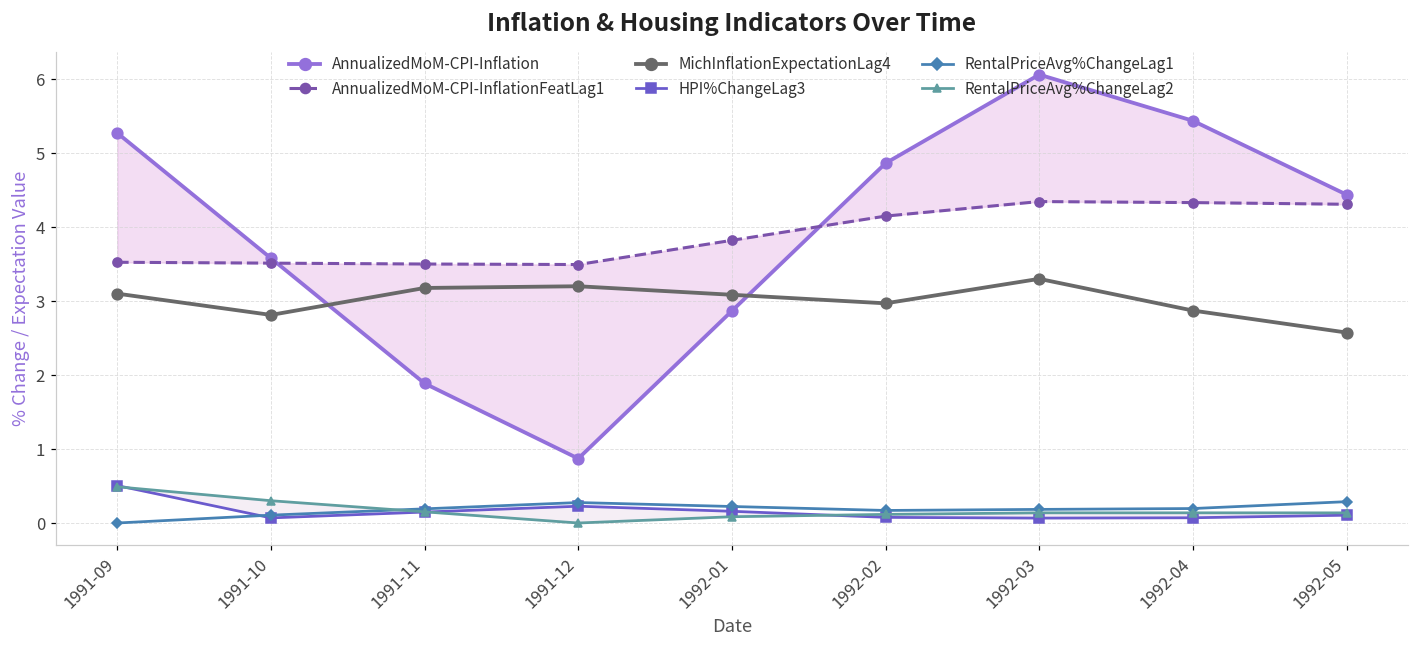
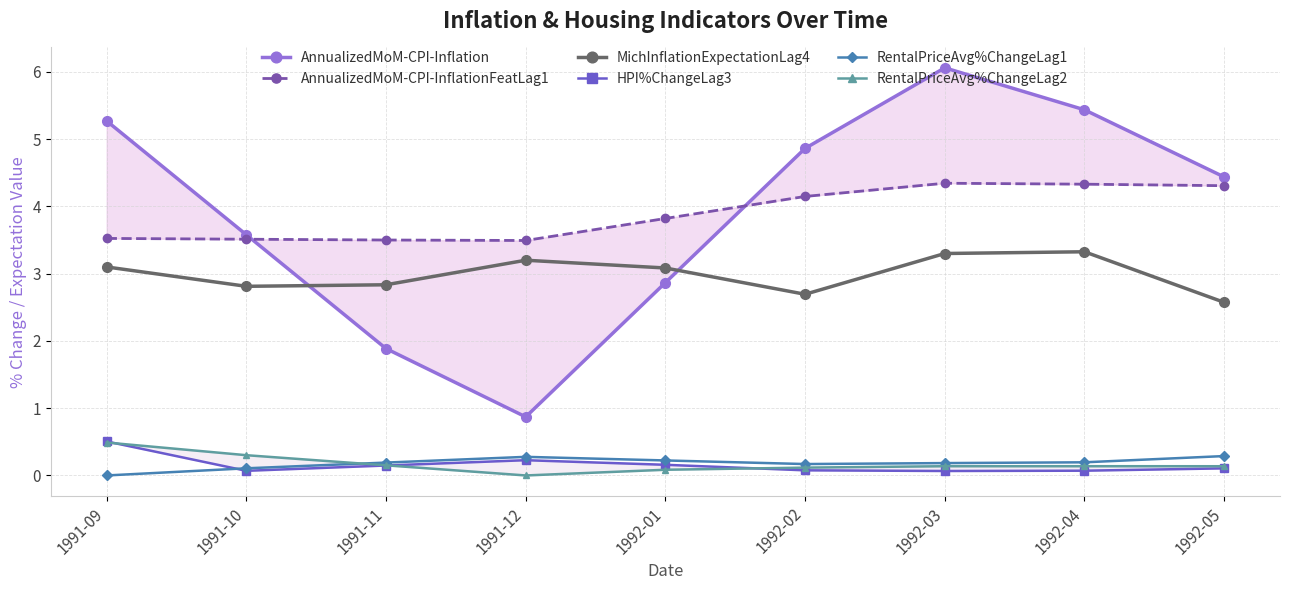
MichInflationExpectationLag4, 1991-11: 3.2 -> 2.8
MichInflationExpectationLag4, 1992-02: 3.0 -> 2.7
MichInflationExpectationLag4, 1992-04: 2.9 -> 3.3
